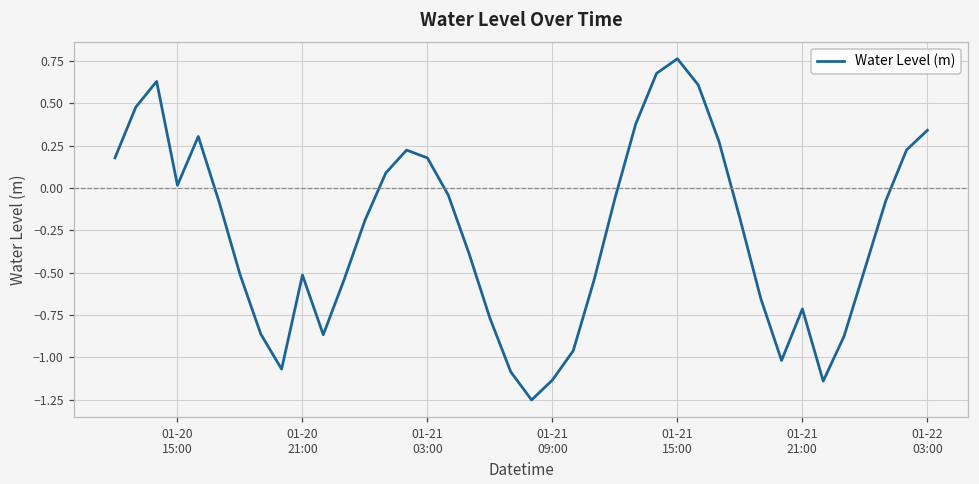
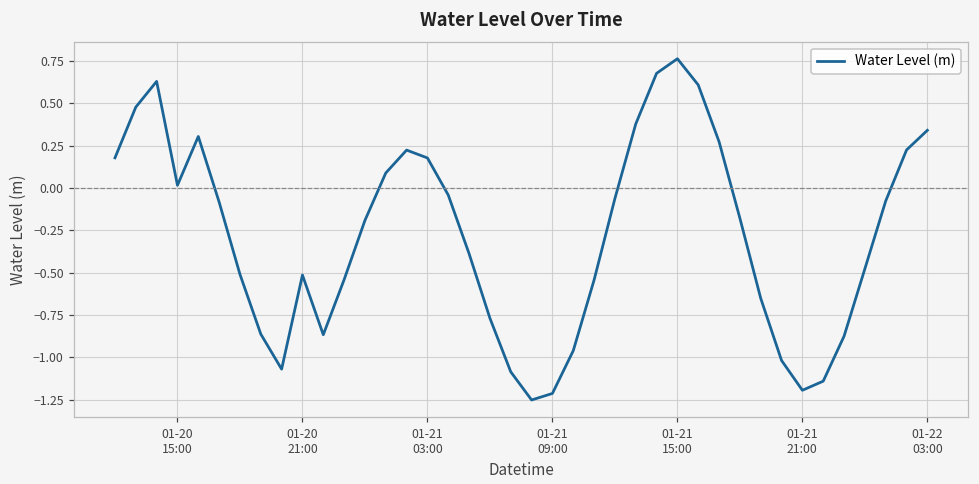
01-21 09:00: -1.13 -> -1.21
01-21 21:00: -0.71 -> -1.19
